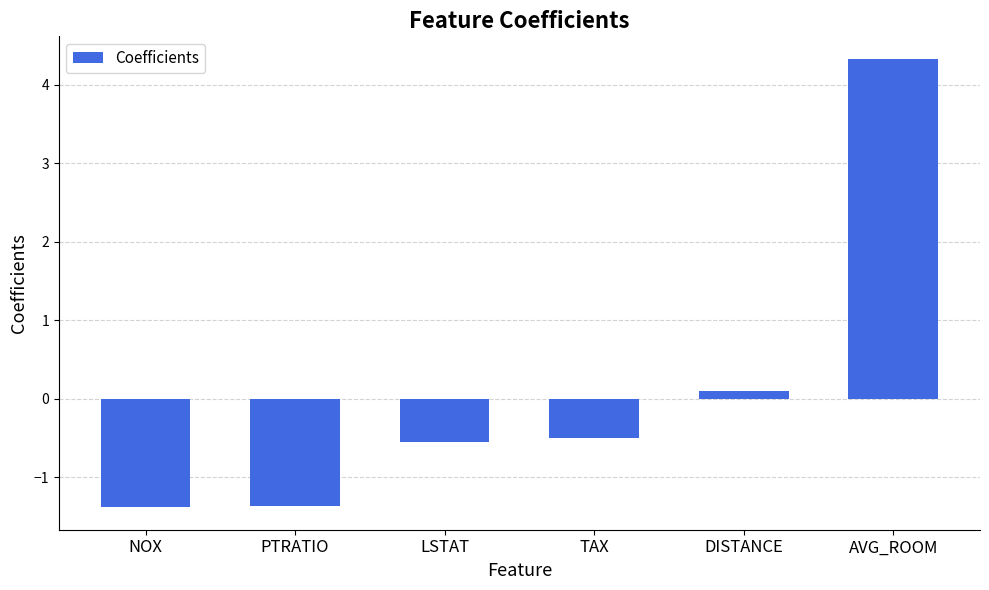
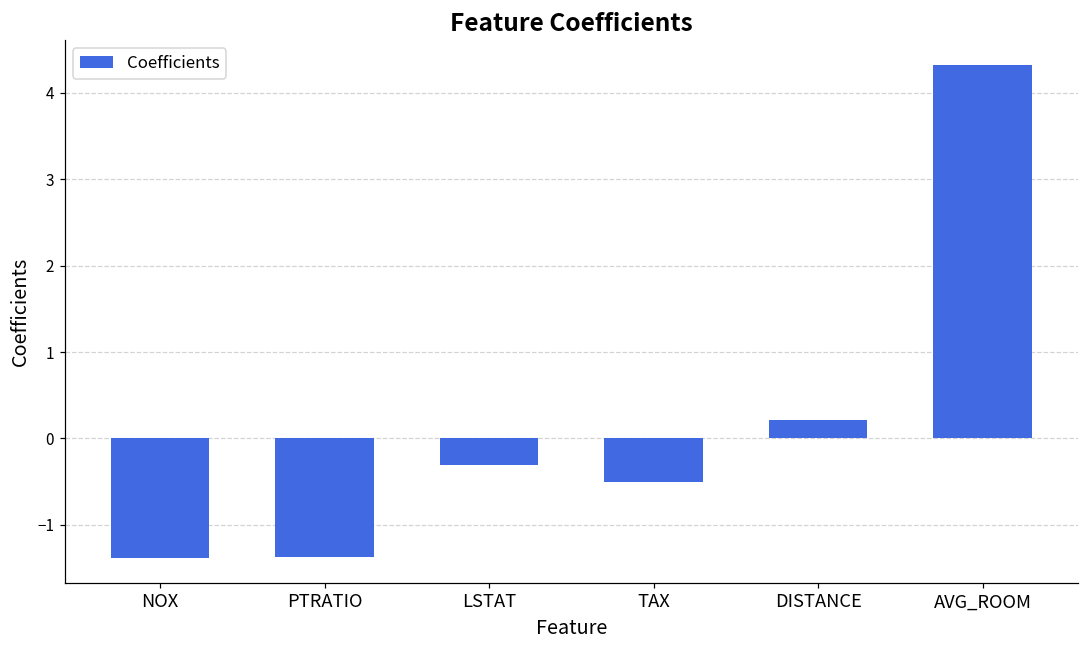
LSTAT: -0.5 -> -0.3
DISTANCE: 0.1 -> 0.2
